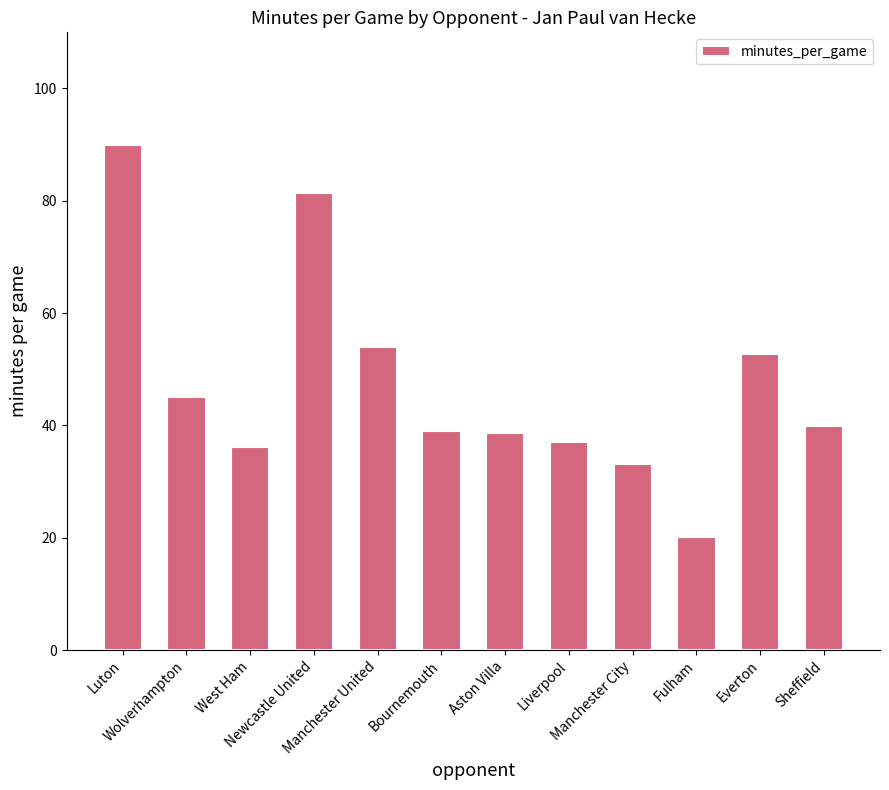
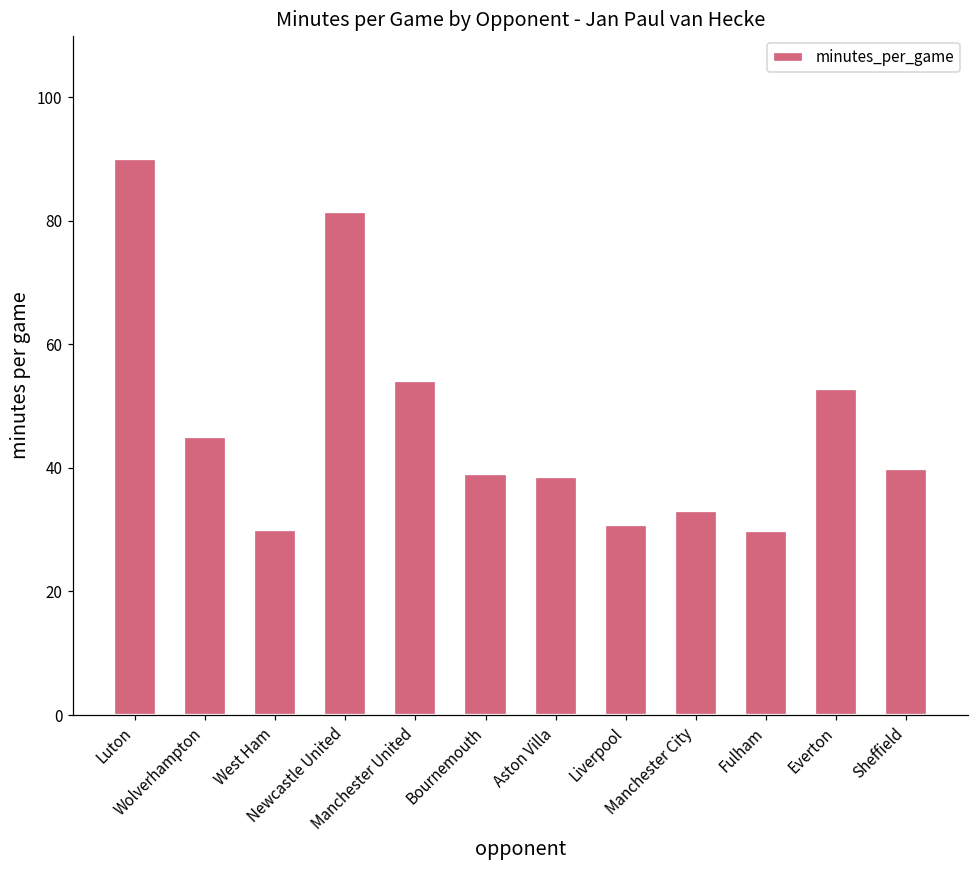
West Ham: 36 -> 30
Liverpool: 37 -> 31
Fulham: 20 -> 30
